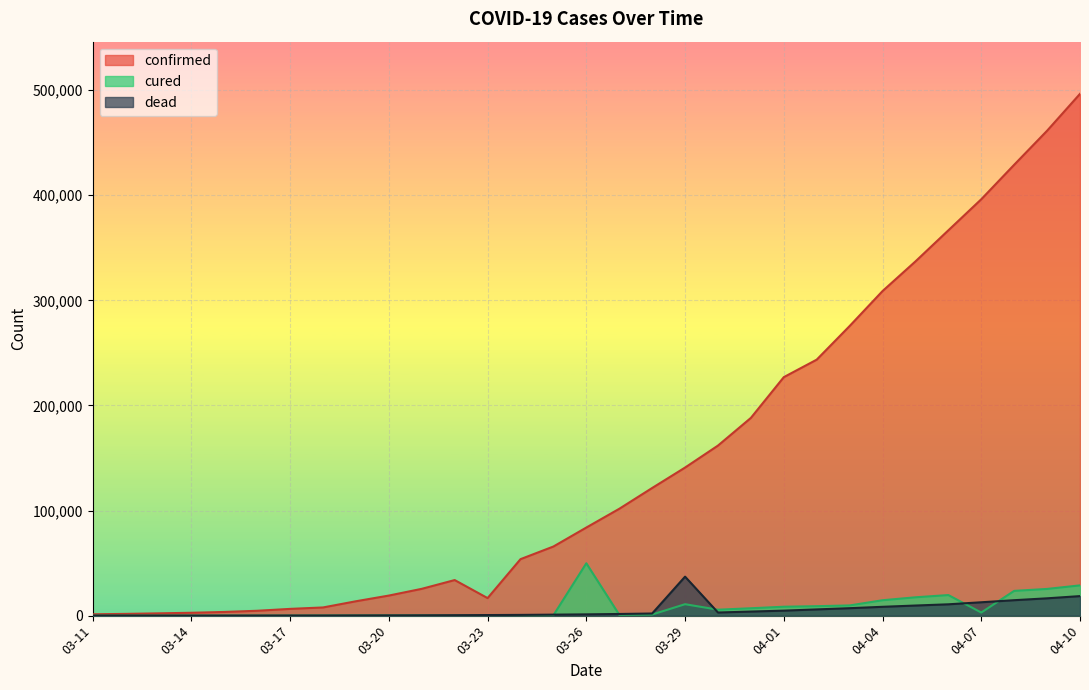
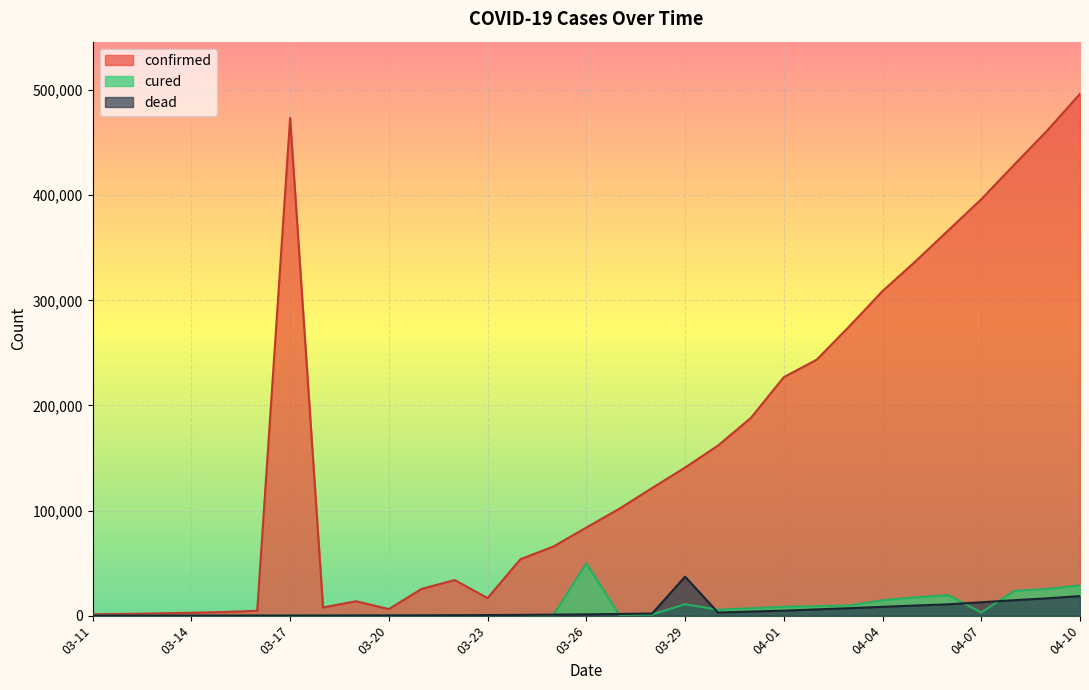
confirmed, 03-17: 6,000 -> 474,000
confirmed, 03-20: 19,000 -> 6,000
